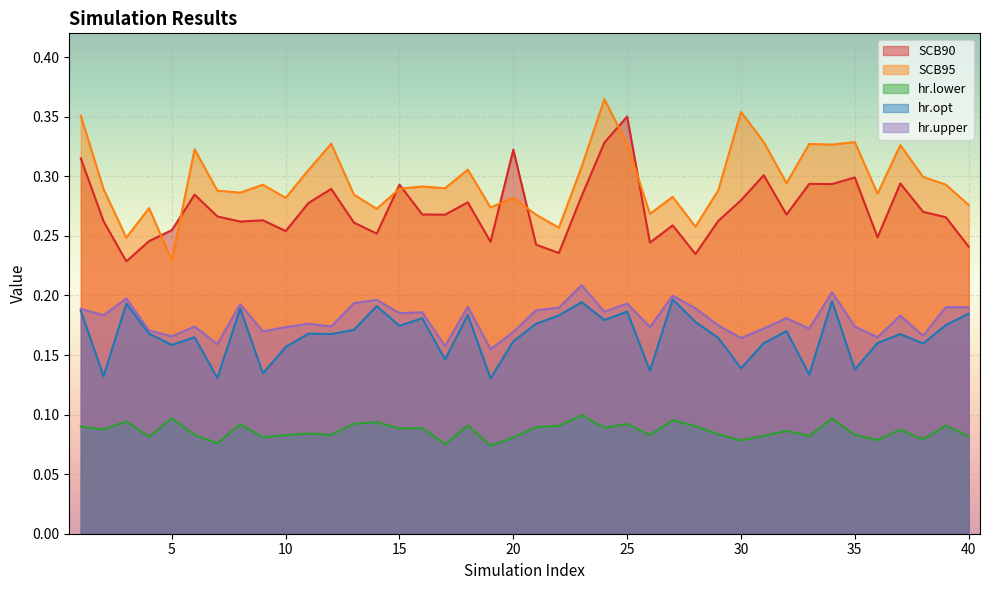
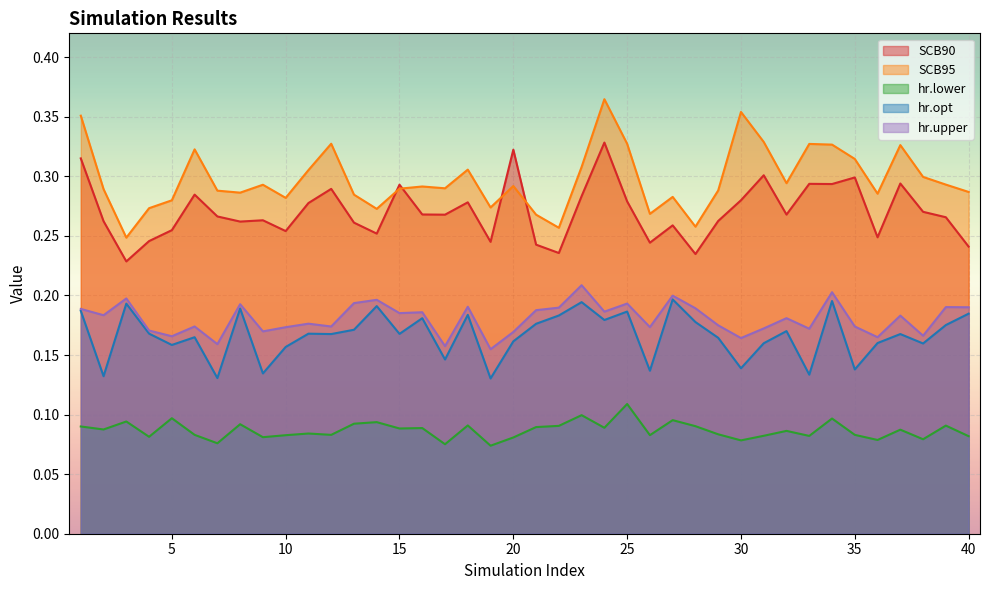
SCB95, 5: 0.229 -> 0.280
hr.opt, 15: 0.175 -> 0.168
SCB95, 20: 0.282 -> 0.292
SCB90, 25: 0.350 -> 0.279
hr.lower, 25: 0.092 -> 0.109
SCB95, 35: 0.329 -> 0.315
SCB95, 40: 0.276 -> 0.287
